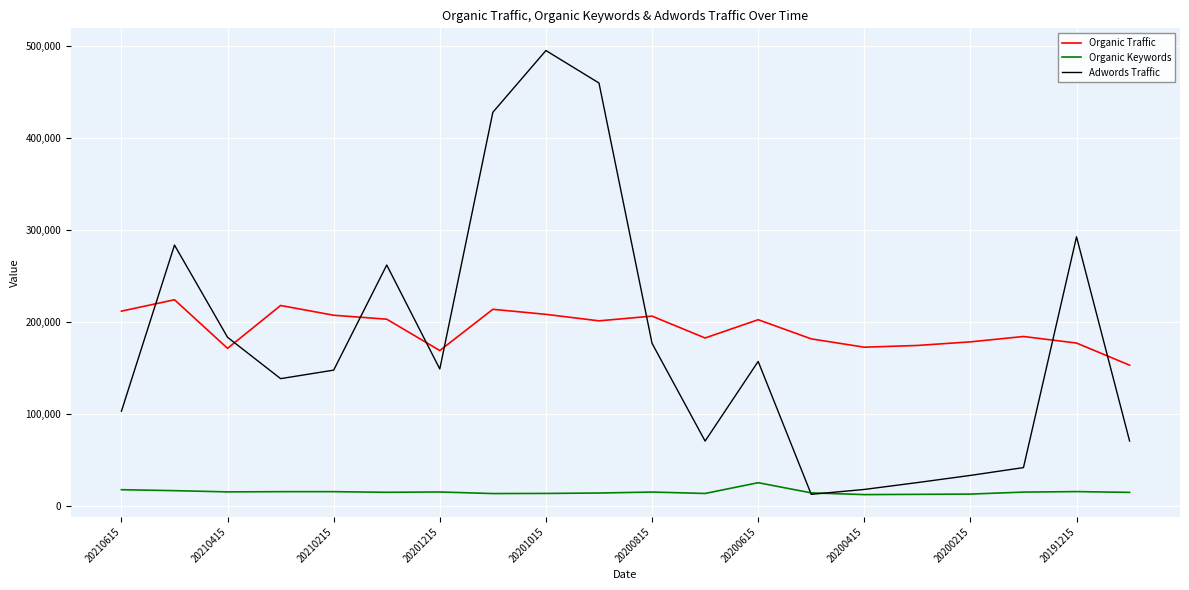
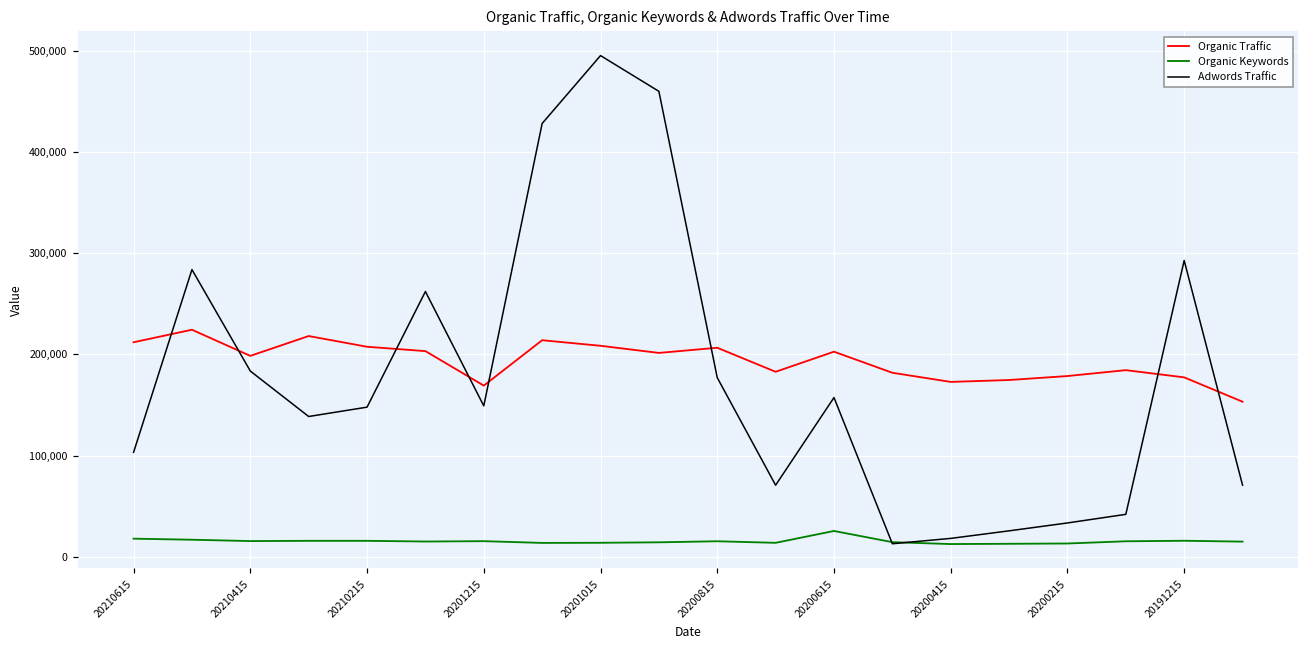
Organic Traffic, 20210415: 170,000 -> 200,000
